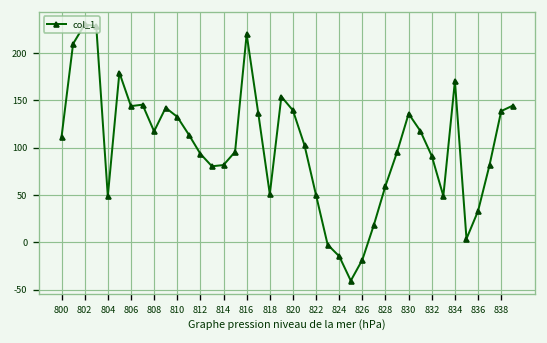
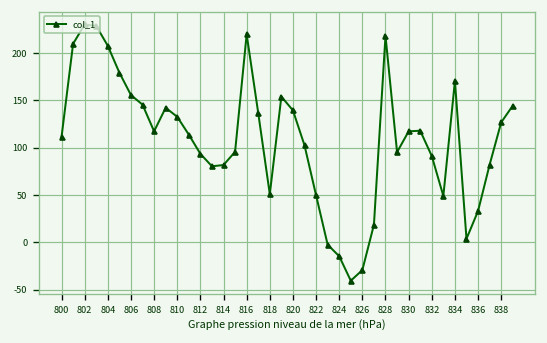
804: 50 -> 210
806: 140 -> 160
826: -20 -> -30
828: 60 -> 220
830: 140 -> 120
838: 140 -> 130
